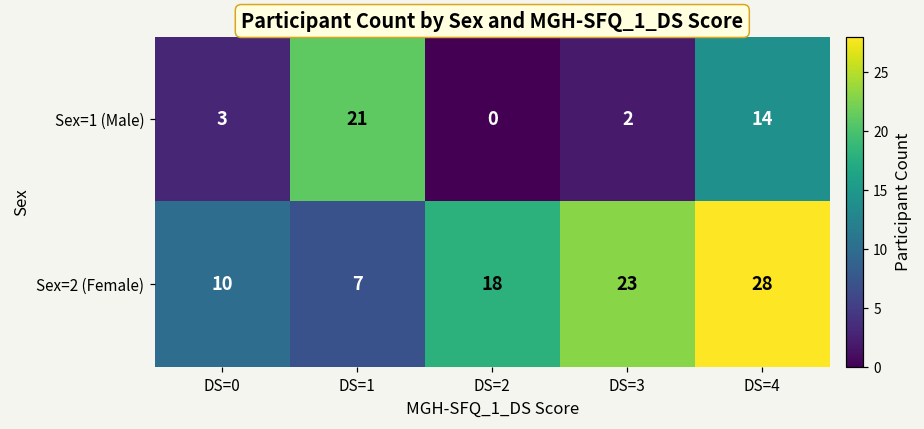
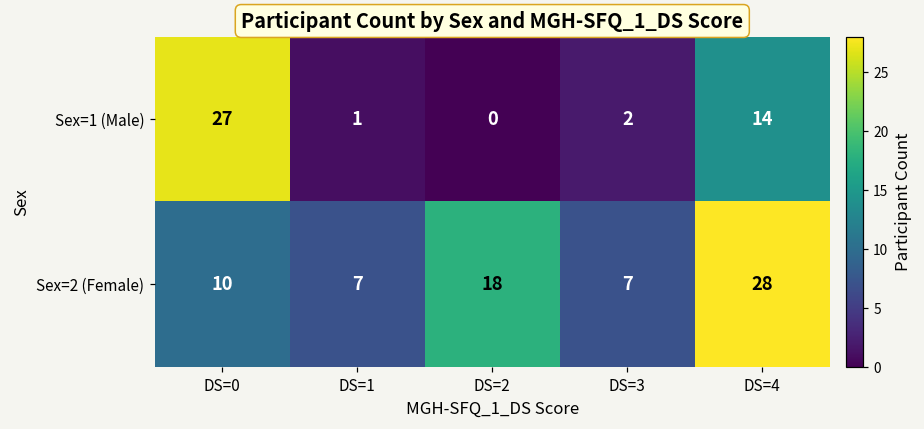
Sex=1 (Male), DS=0: 3 -> 27
Sex=1 (Male), DS=1: 21 -> 1
Sex=2 (Female), DS=3: 23 -> 7
